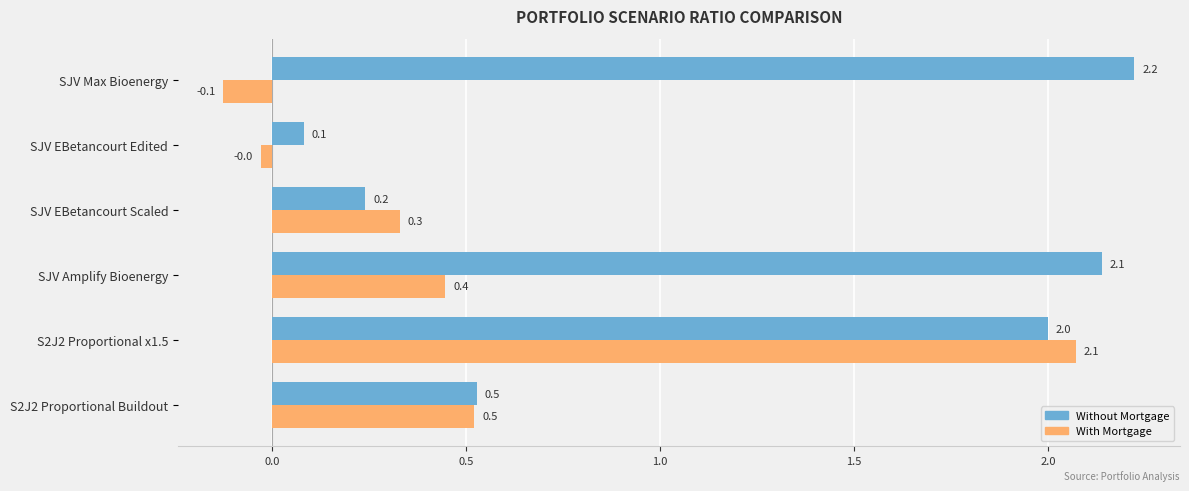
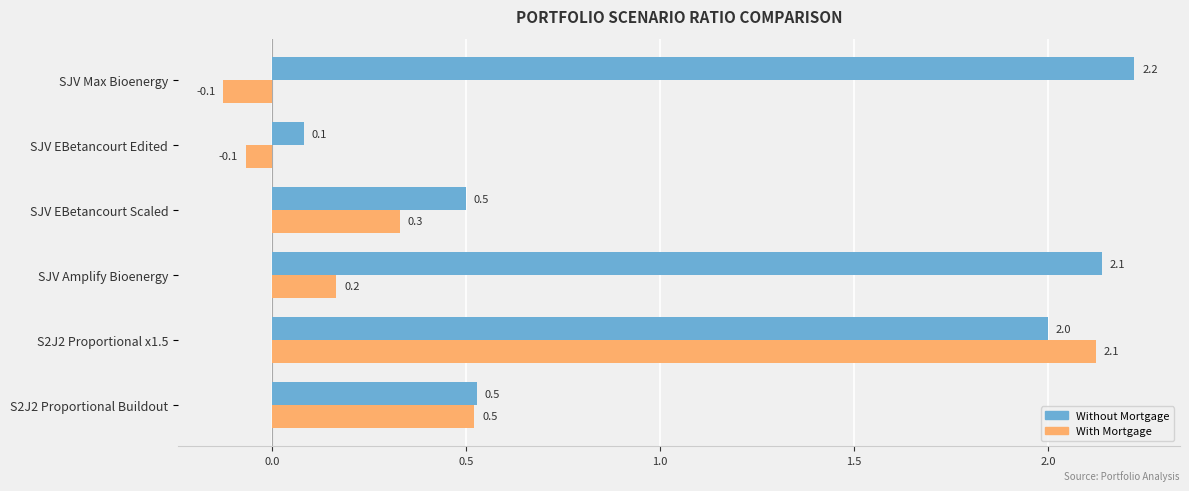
With Mortgage, SJV EBetancourt Edited: -0.0 -> -0.1
Without Mortgage, SJV EBetancourt Scaled: 0.2 -> 0.5
With Mortgage, SJV Amplify Bioenergy: 0.4 -> 0.2
With Mortgage, S2J2 Proportional x1.5: 2.07 -> 2.12
